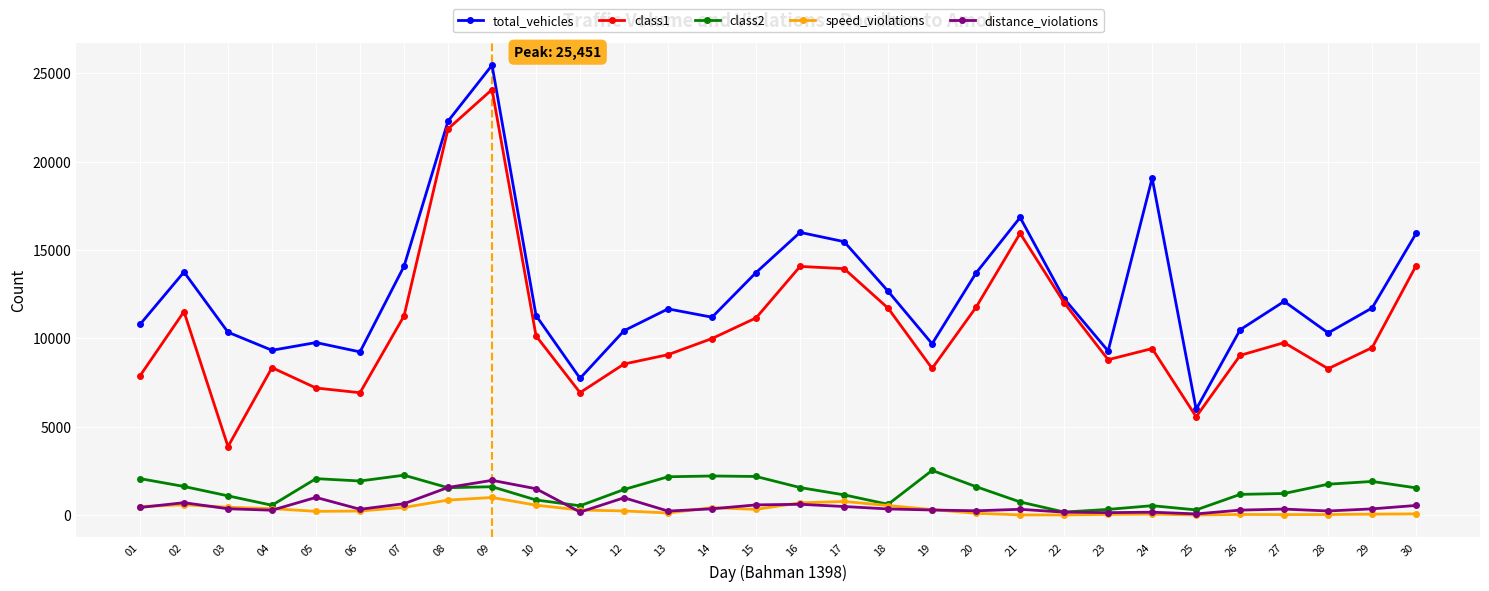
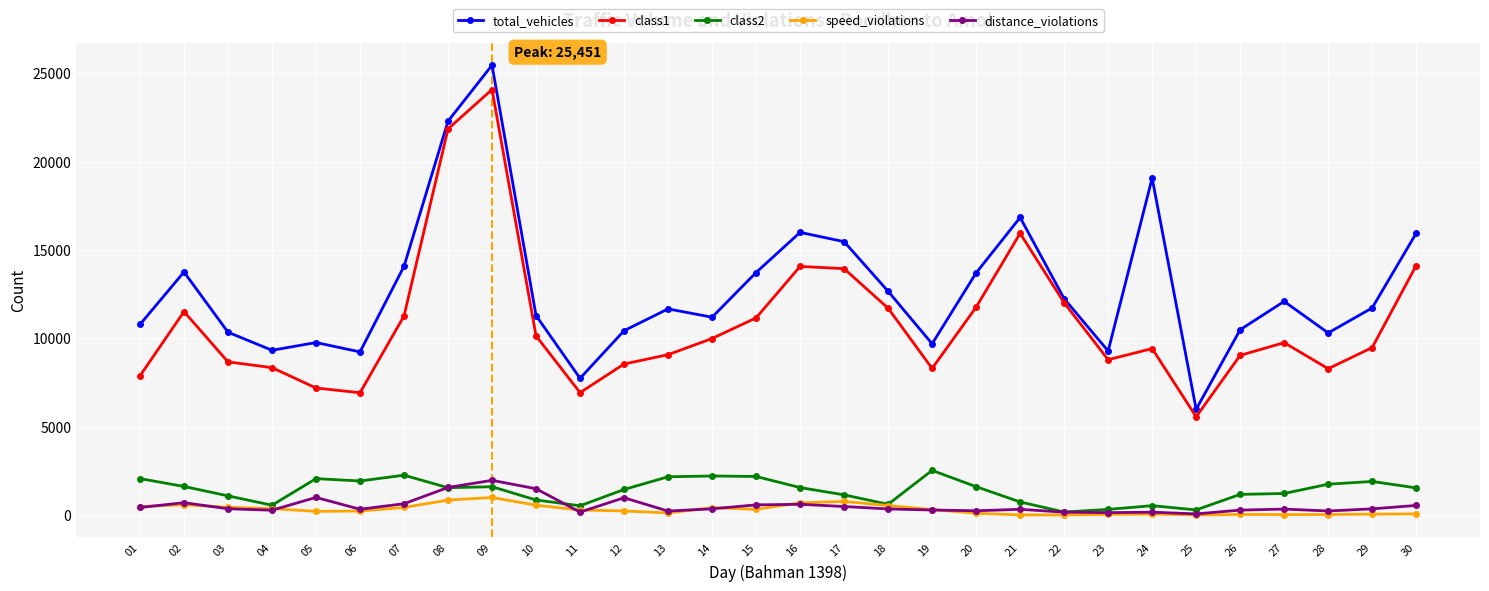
class1, 03: 3900 -> 8700
